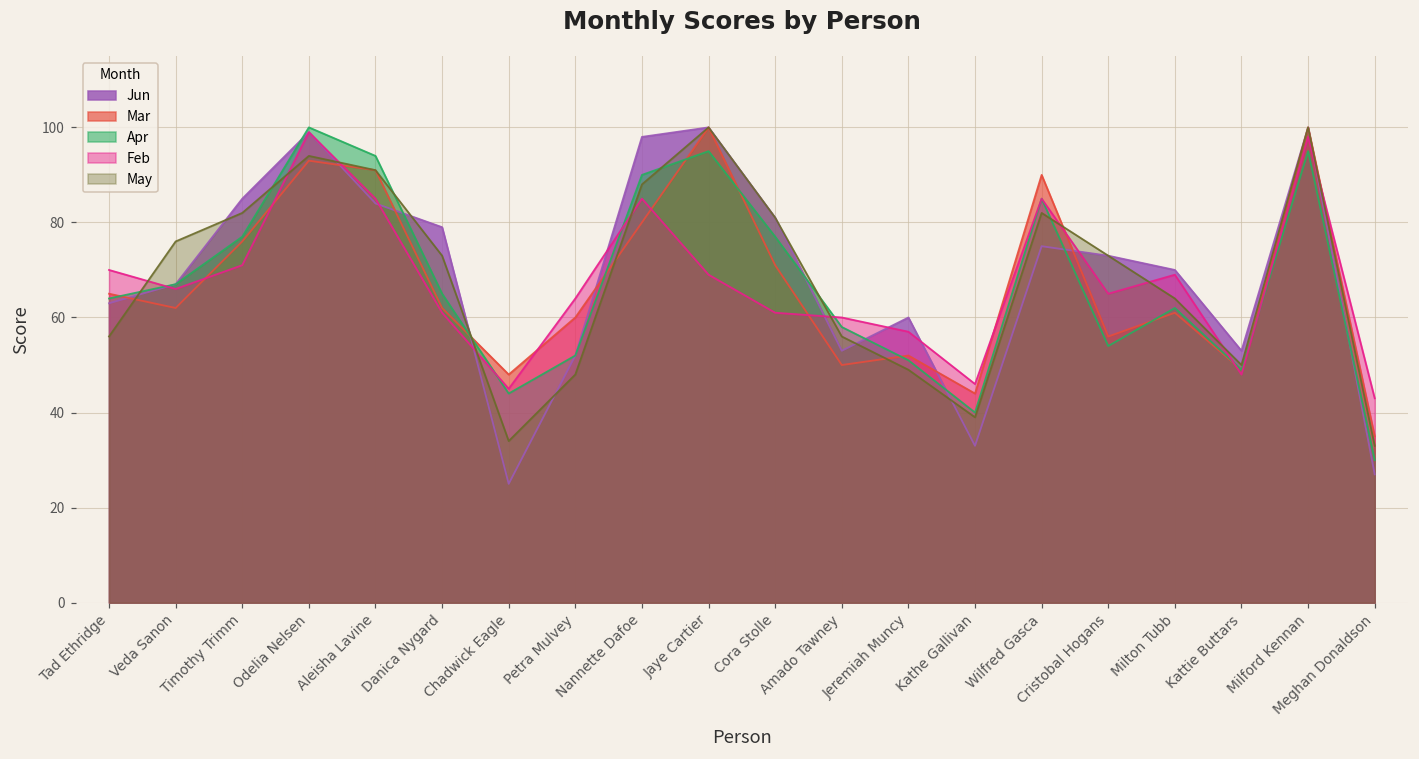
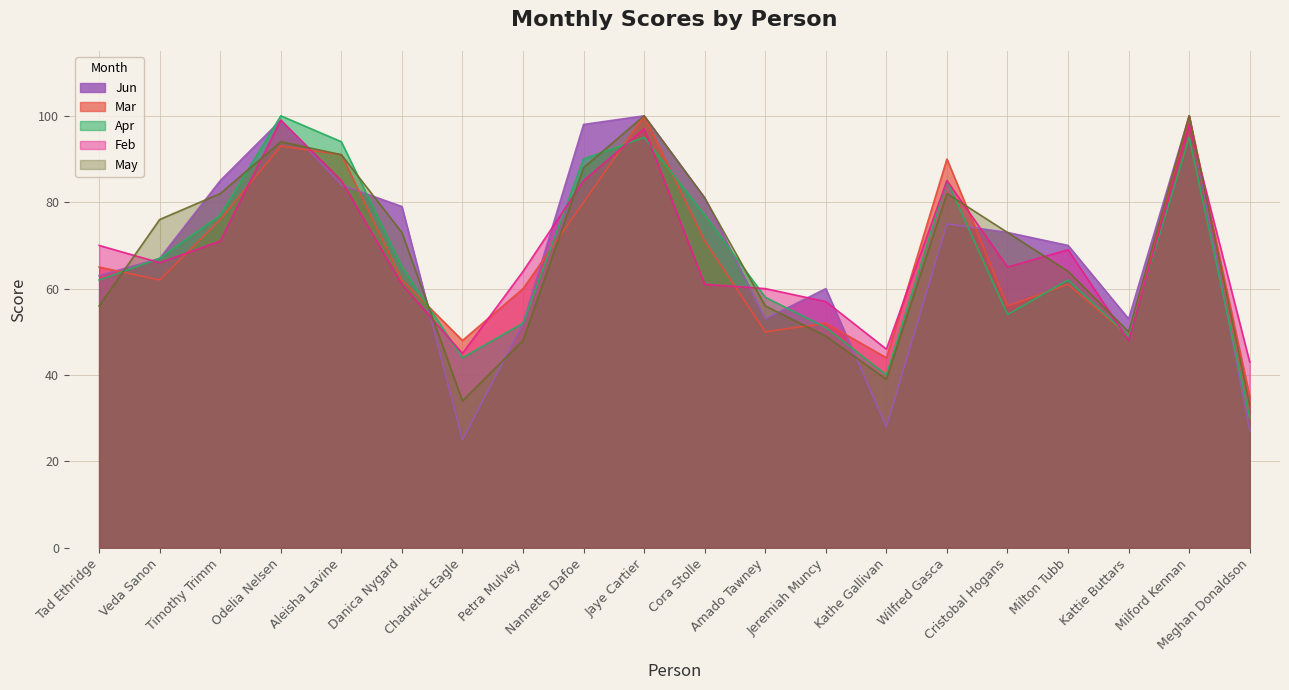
Apr, Tad Ethridge: 64 -> 62
Feb, Jaye Cartier: 69 -> 97
Jun, Kathe Gallivan: 33 -> 28
